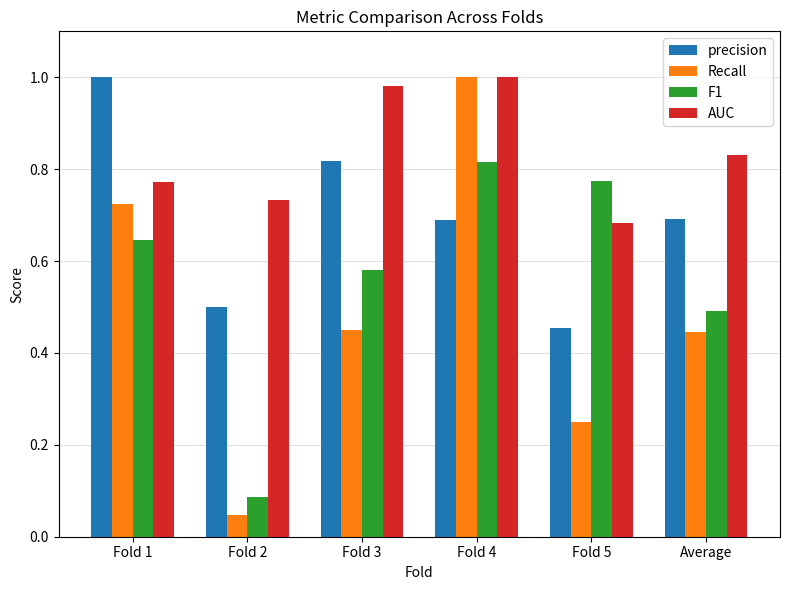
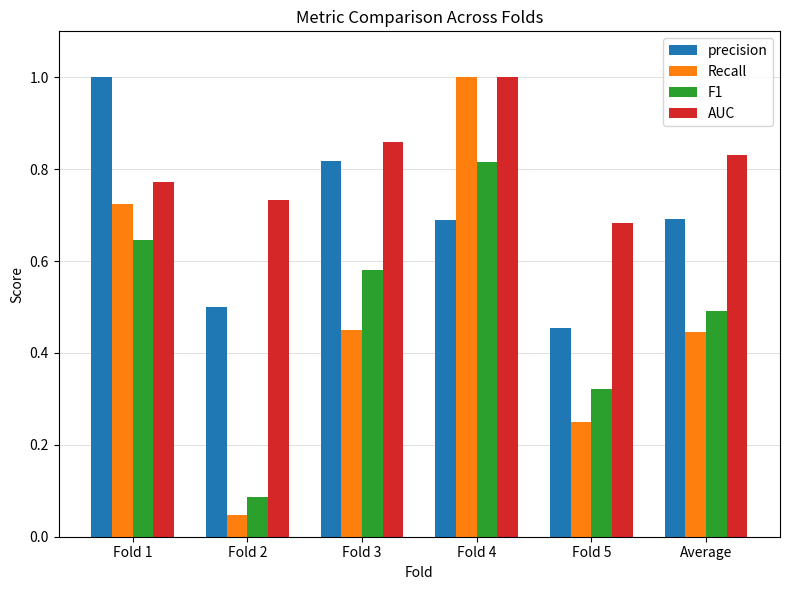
AUC, Fold 3: 0.98 -> 0.86
F1, Fold 5: 0.77 -> 0.32
